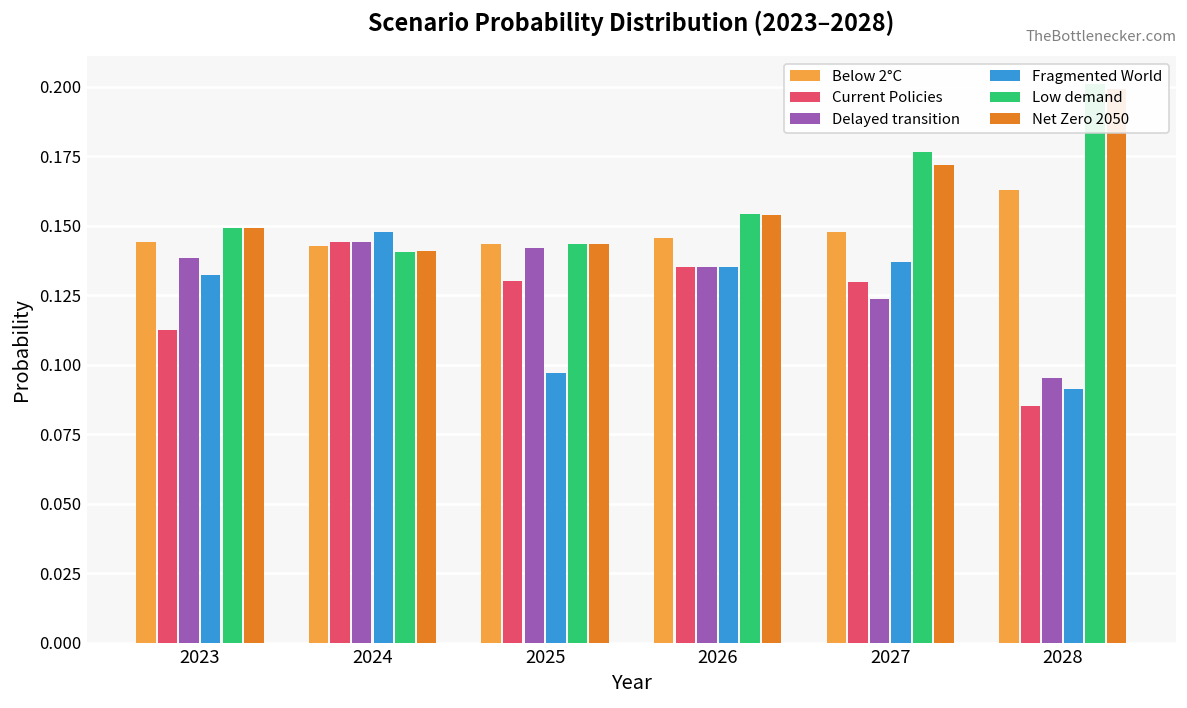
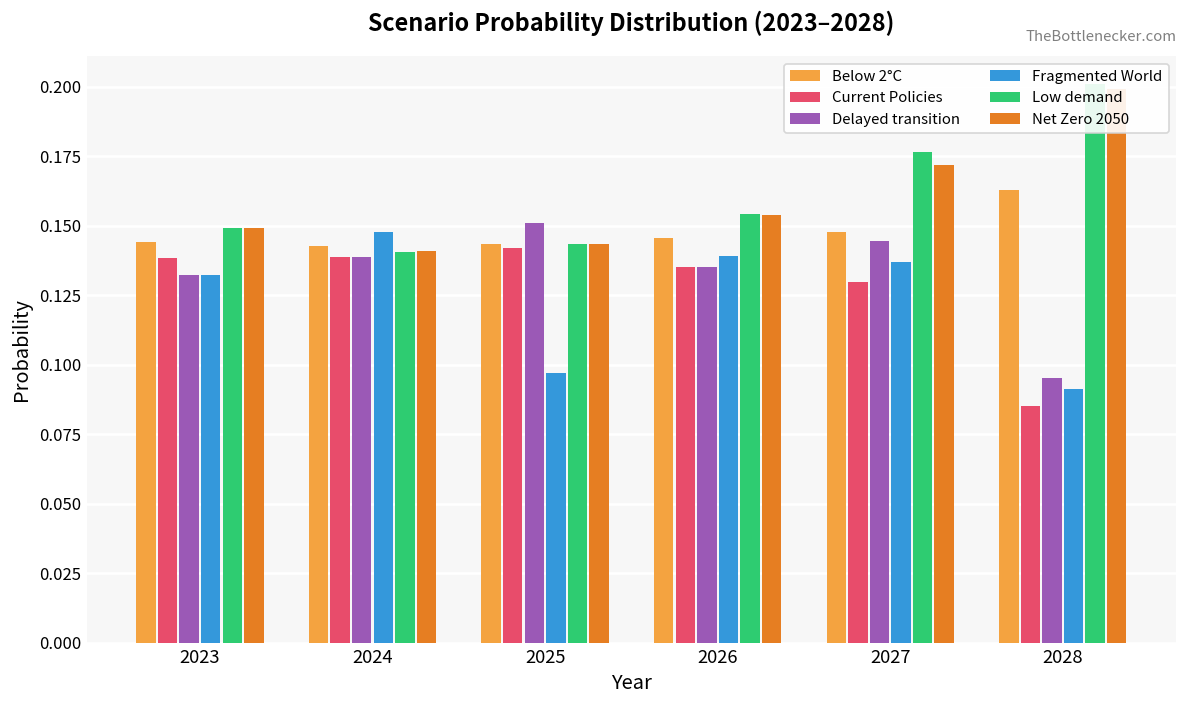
Current Policies, 2023: 0.113 -> 0.139
Delayed transition, 2023: 0.139 -> 0.132
Current Policies, 2024: 0.144 -> 0.139
Delayed transition, 2024: 0.144 -> 0.139
Current Policies, 2025: 0.130 -> 0.142
Delayed transition, 2025: 0.142 -> 0.151
Fragmented World, 2026: 0.135 -> 0.139
Delayed transition, 2027: 0.124 -> 0.144
